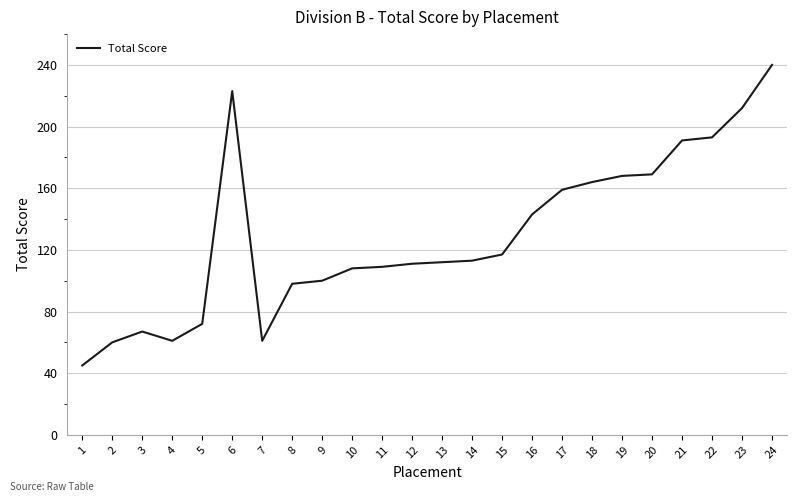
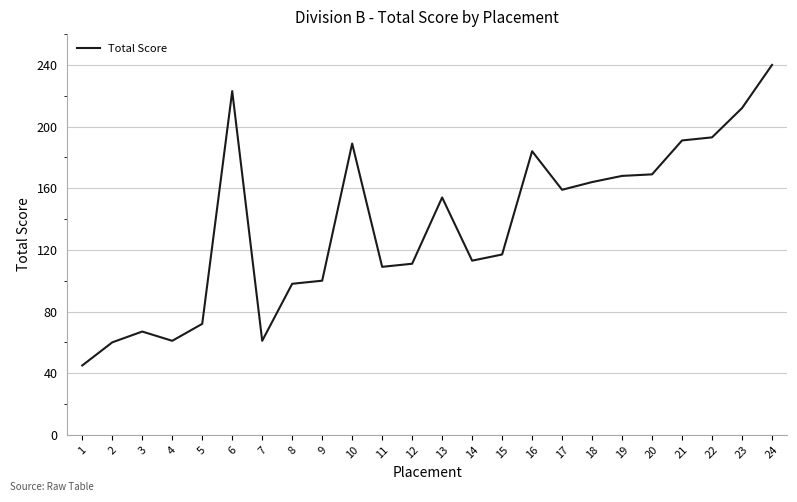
10: 108 -> 189
13: 112 -> 154
16: 143 -> 184
